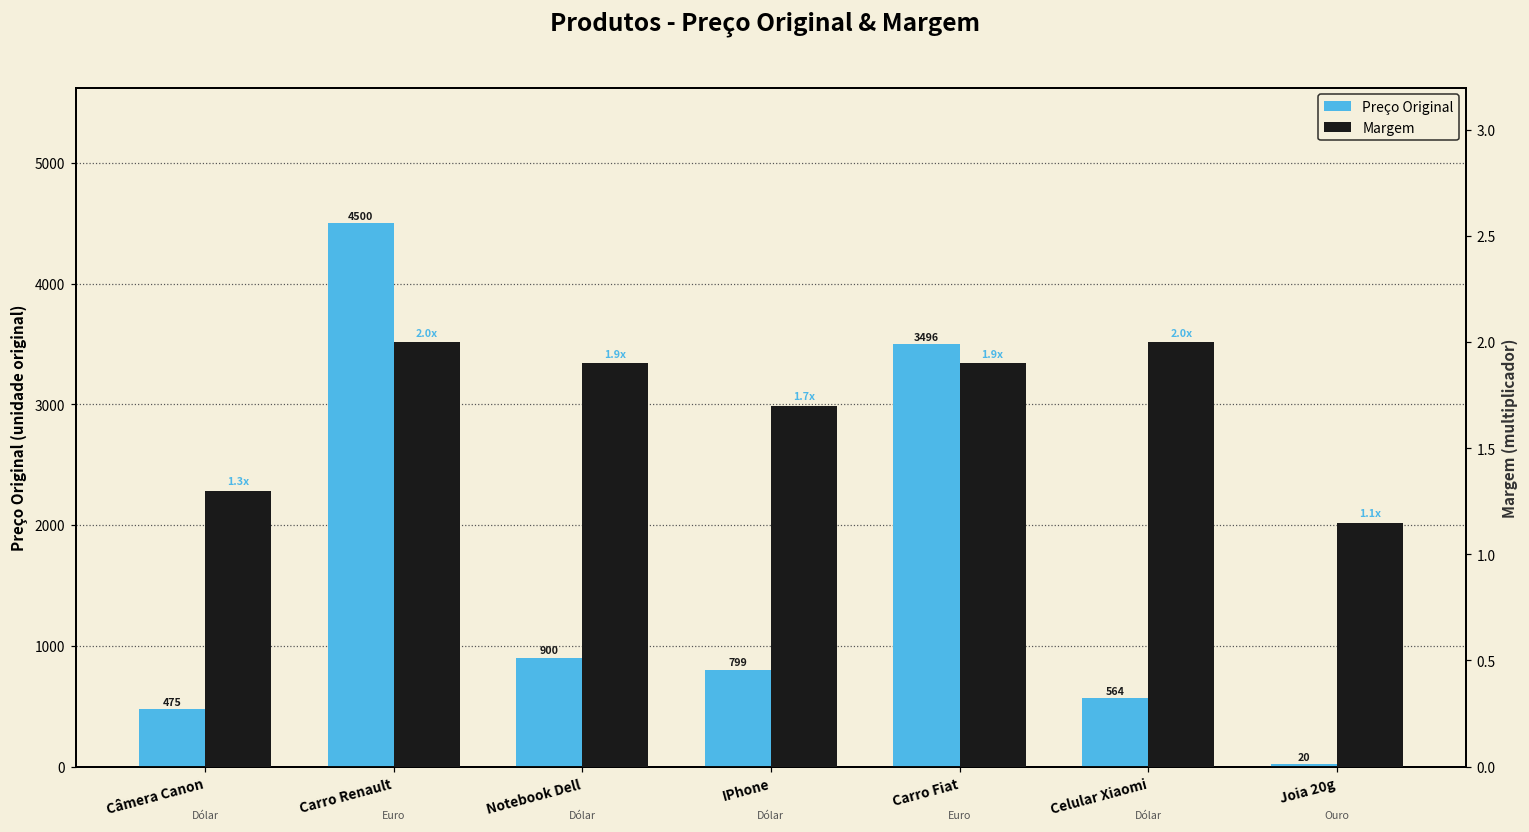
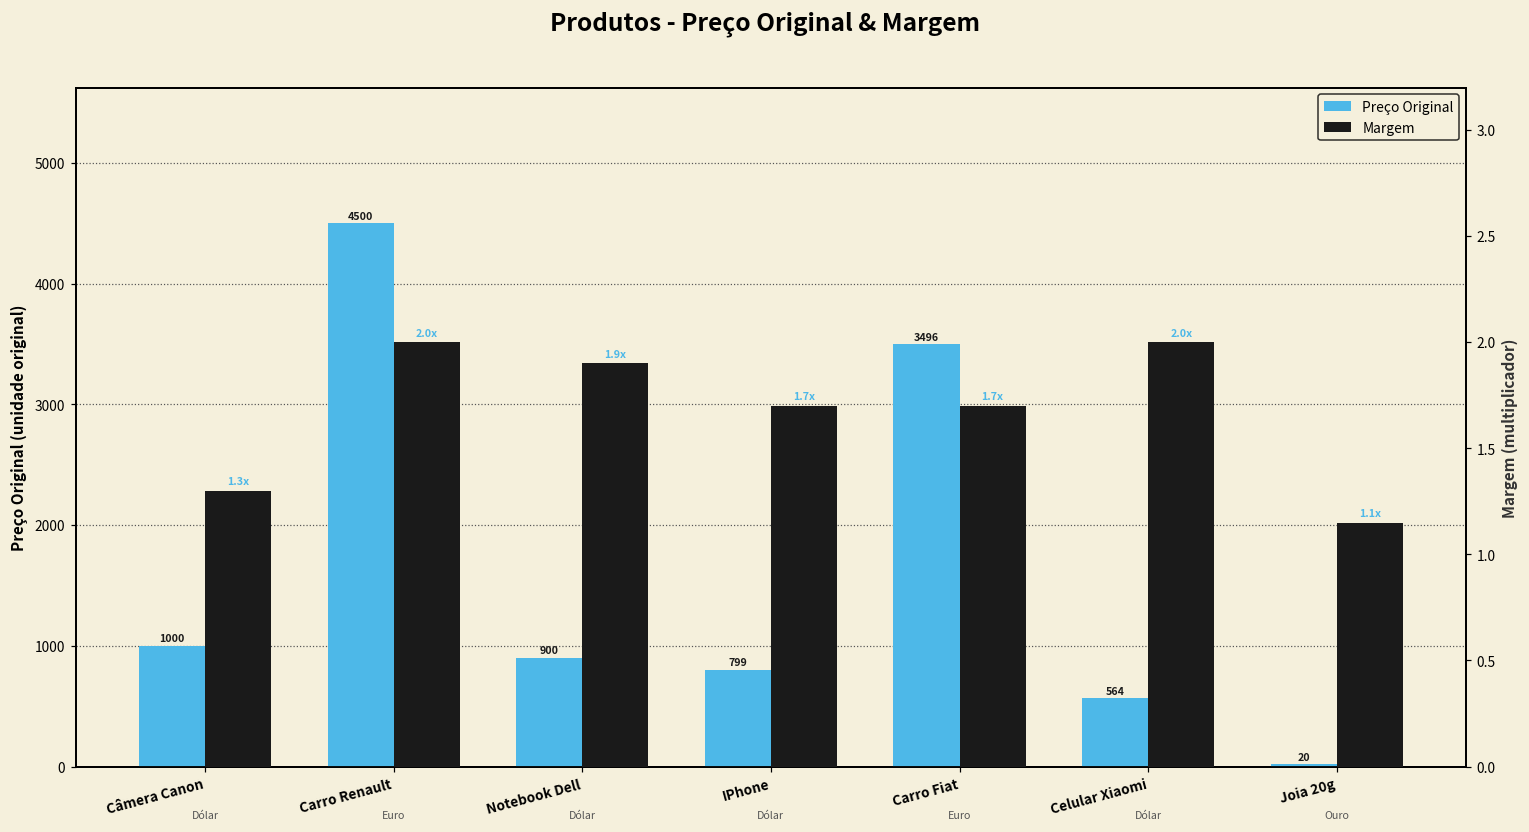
Preço Original, Câmera Canon: 475 -> 1000
Margem, Carro Fiat: 1.9x -> 1.7x
